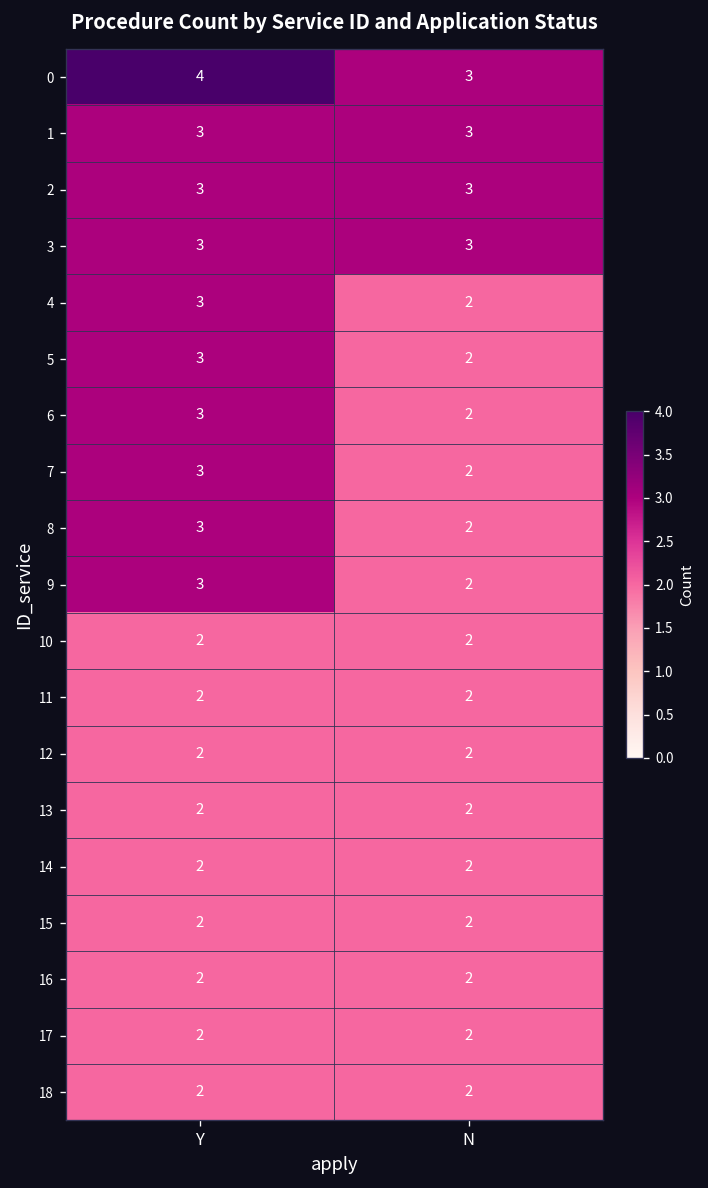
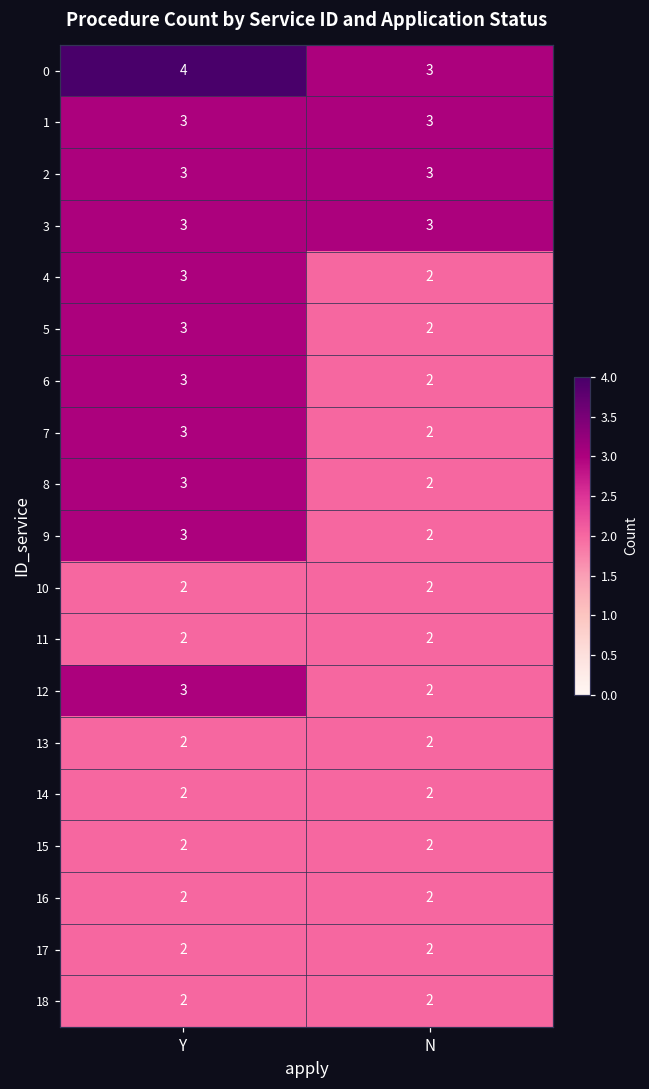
12, Y: 2 -> 3
